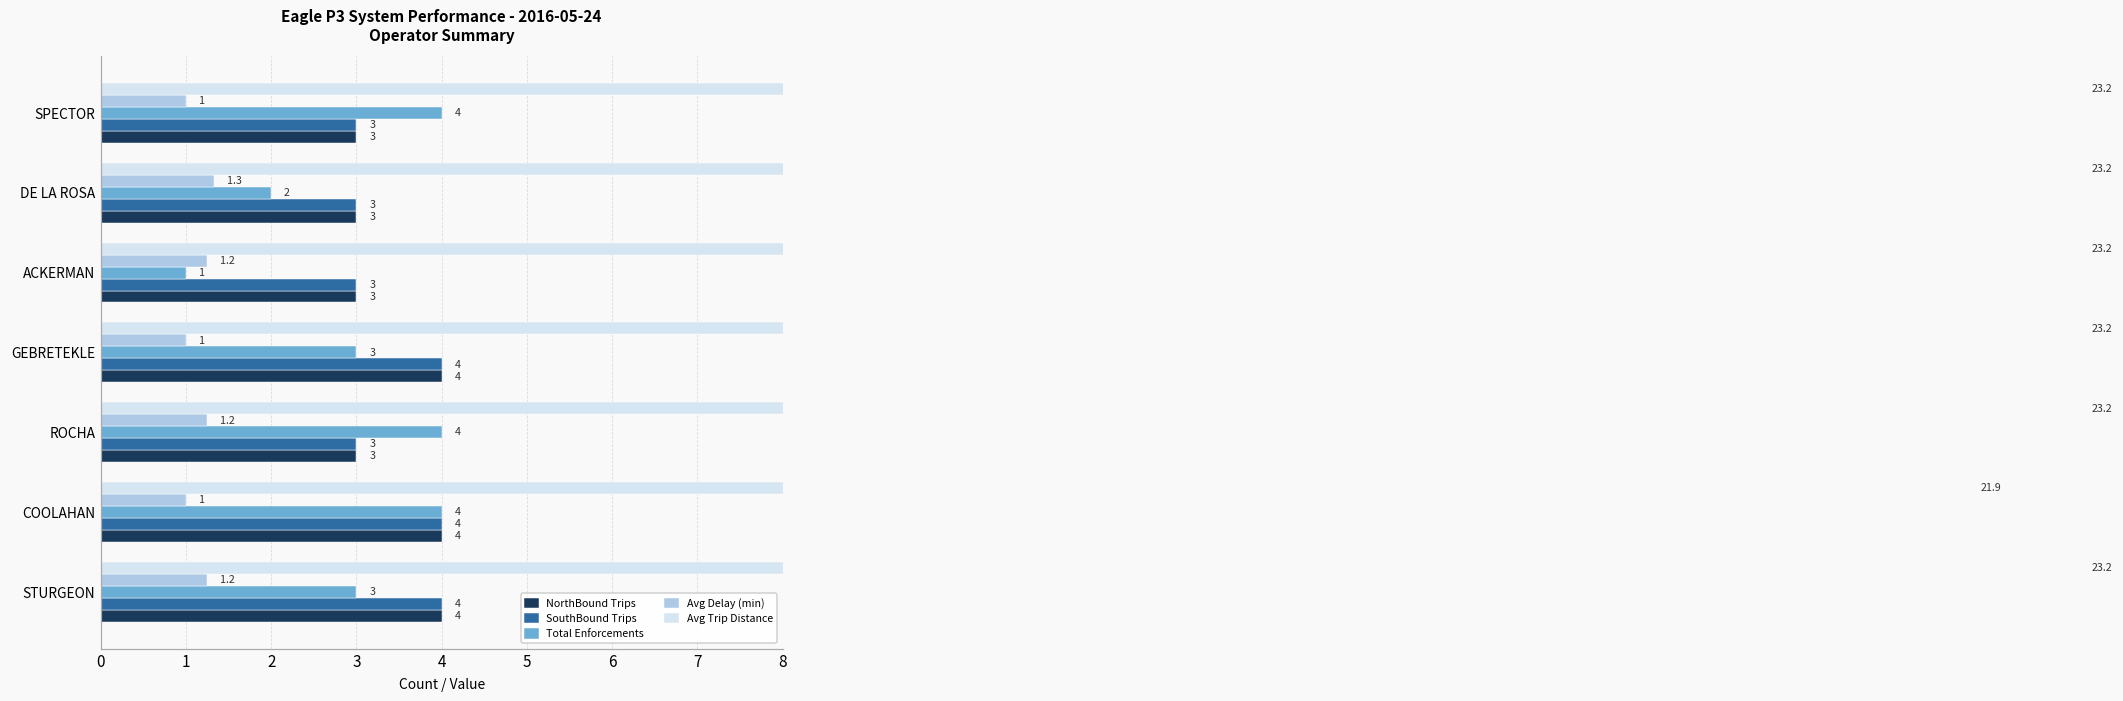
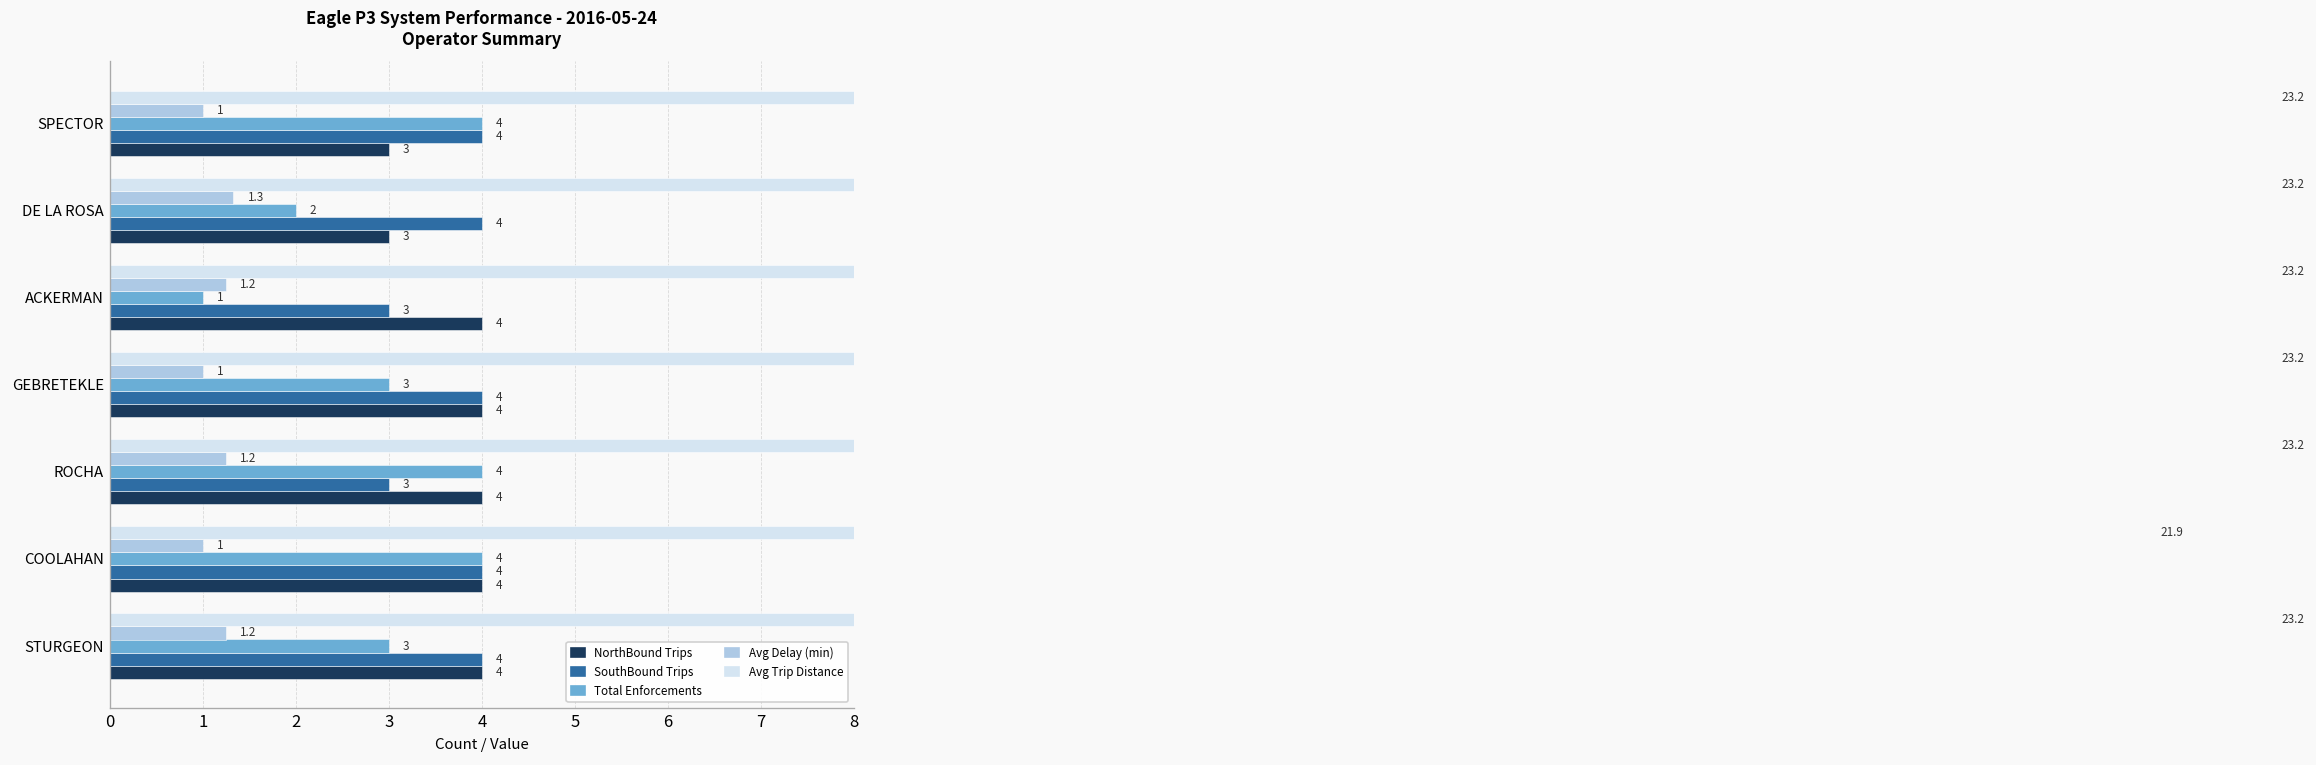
SouthBound Trips, SPECTOR: 3 -> 4
SouthBound Trips, DE LA ROSA: 3 -> 4
NorthBound Trips, ACKERMAN: 3 -> 4
NorthBound Trips, ROCHA: 3 -> 4
